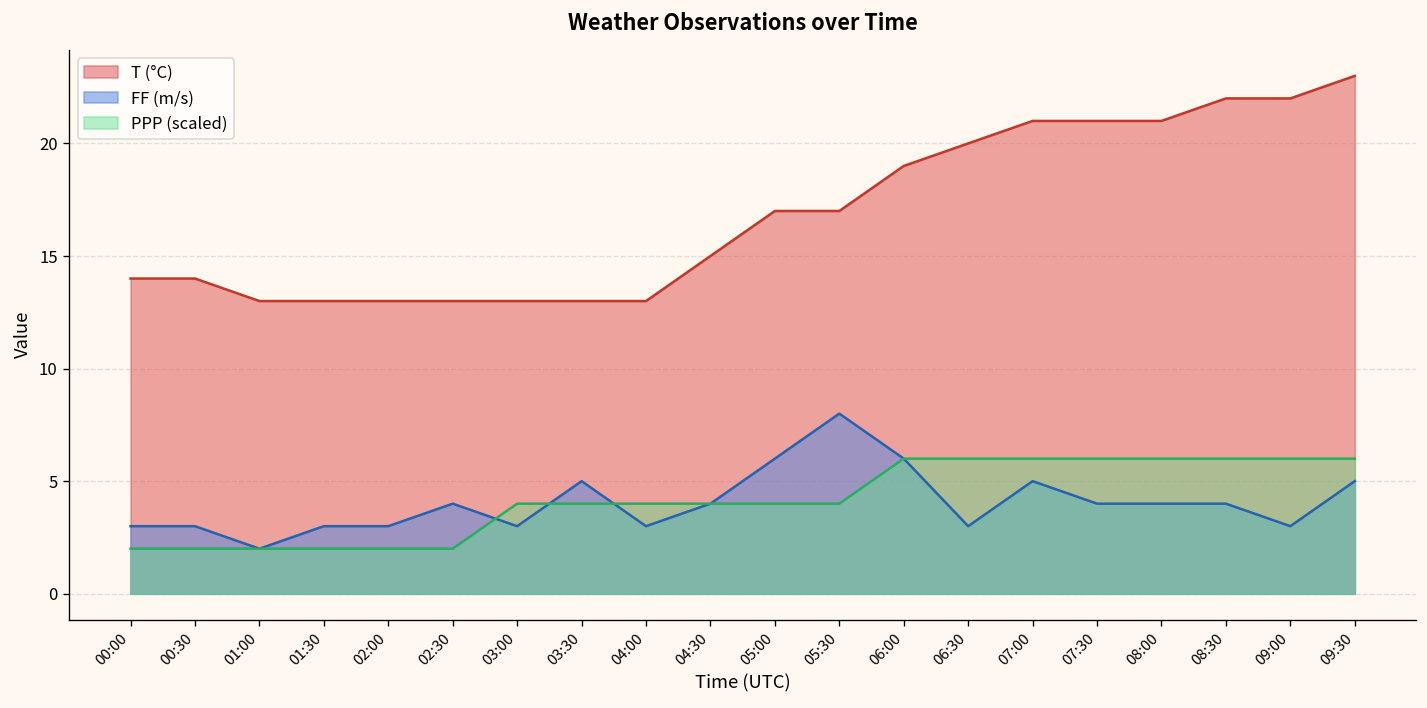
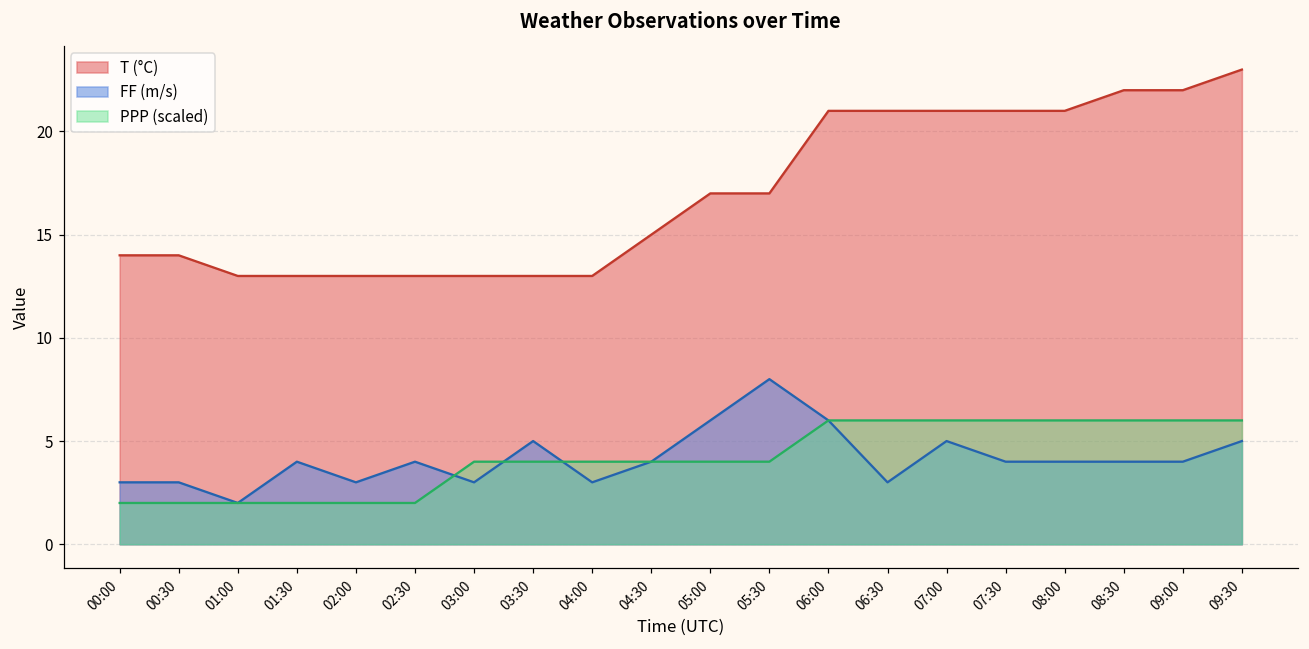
FF (m/s), 01:30: 3 -> 4
T (°C), 06:00: 19 -> 21
T (°C), 06:30: 20 -> 21
FF (m/s), 09:00: 3 -> 4
